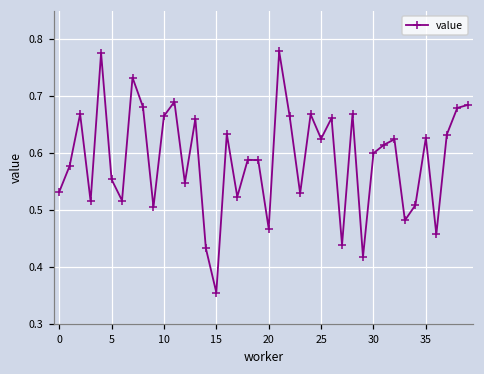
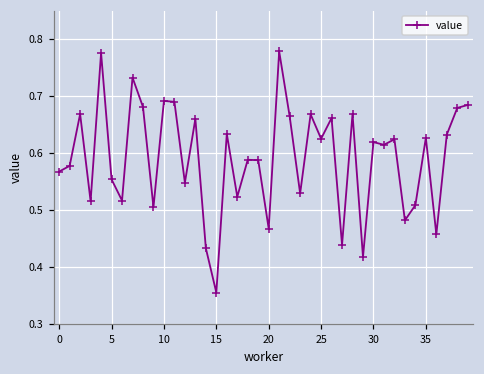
0: 0.53 -> 0.57
10: 0.67 -> 0.69
30: 0.60 -> 0.62
